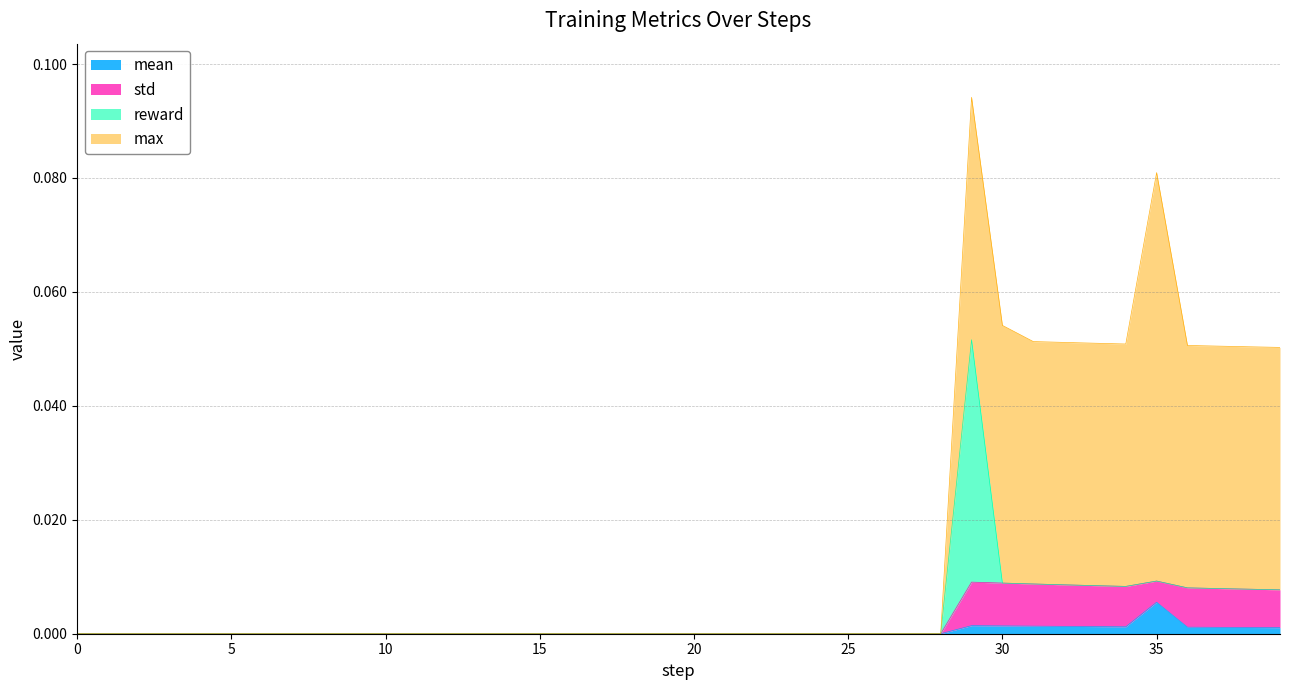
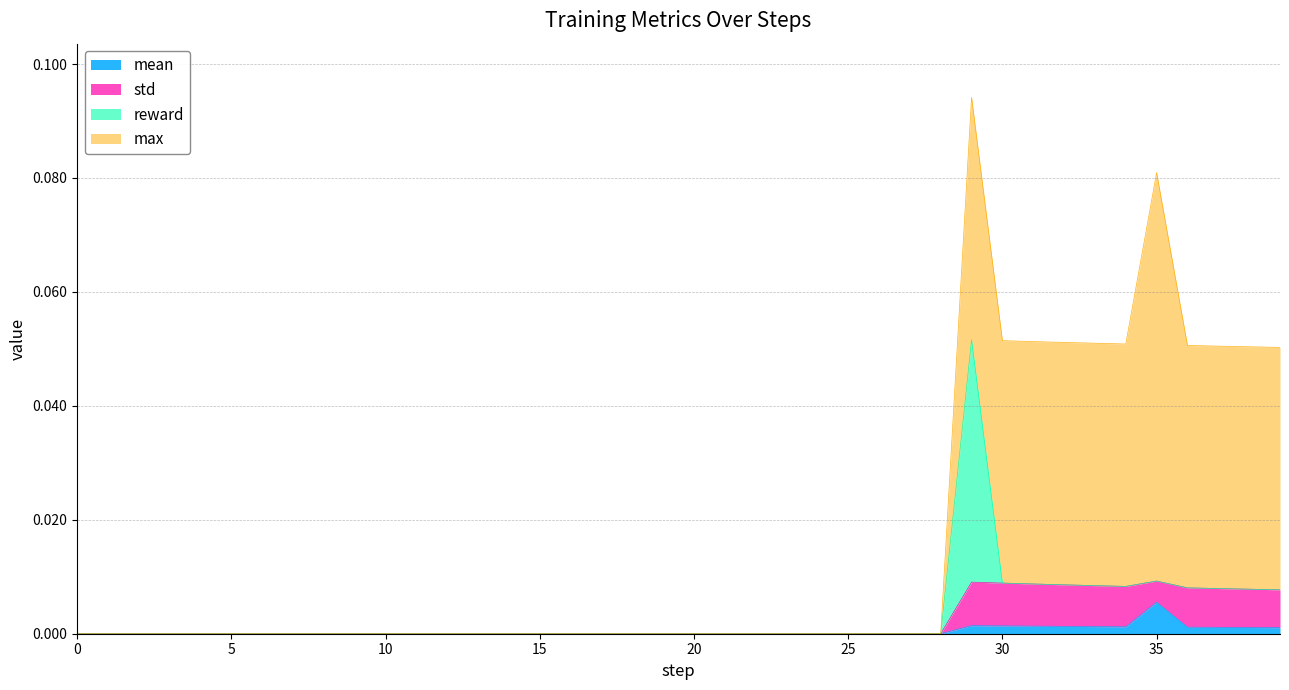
max, 30: 0.045 -> 0.043
